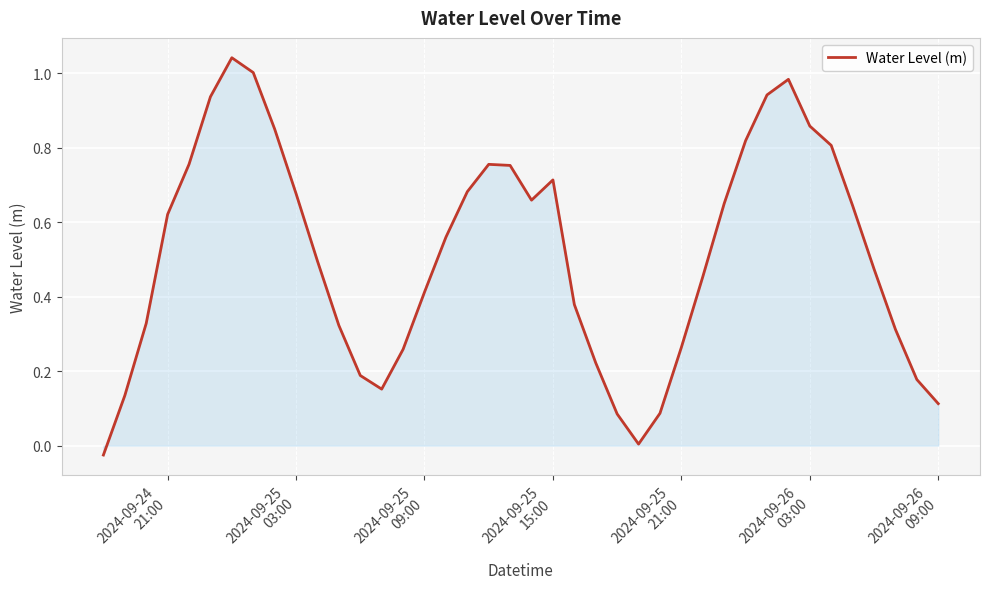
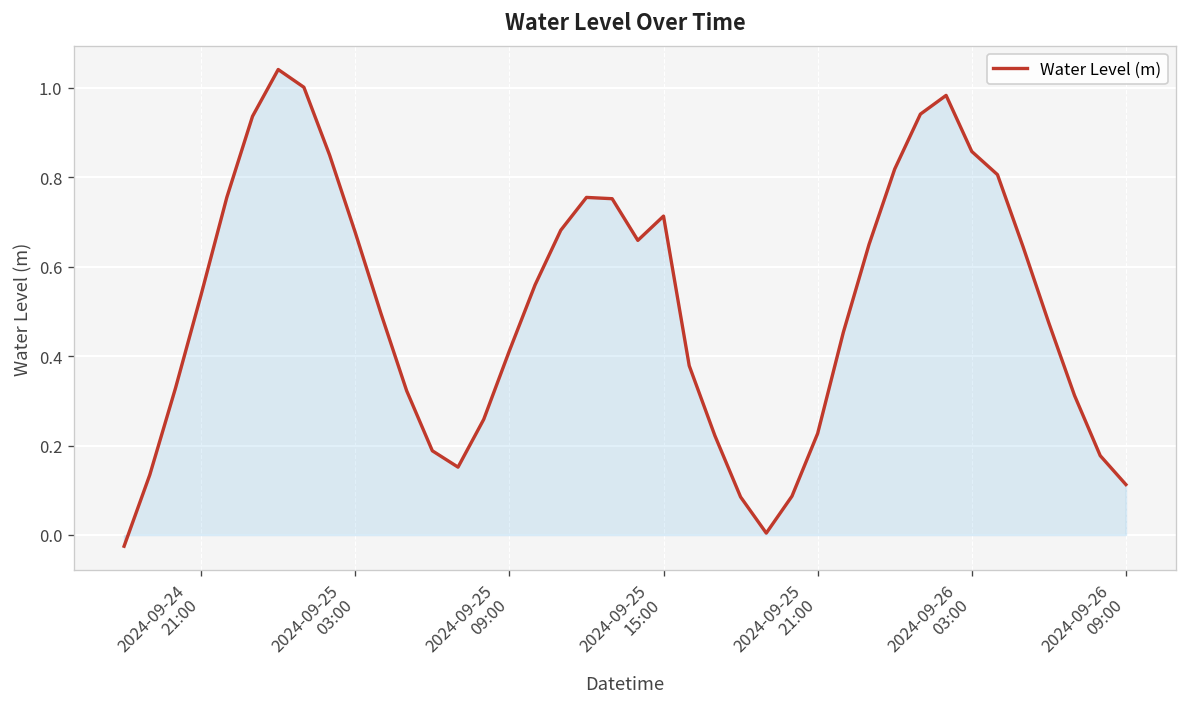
Water Level (m), 2024-09-24 21:00: 0.62 -> 0.54
Water Level (m), 2024-09-25 21:00: 0.26 -> 0.23
